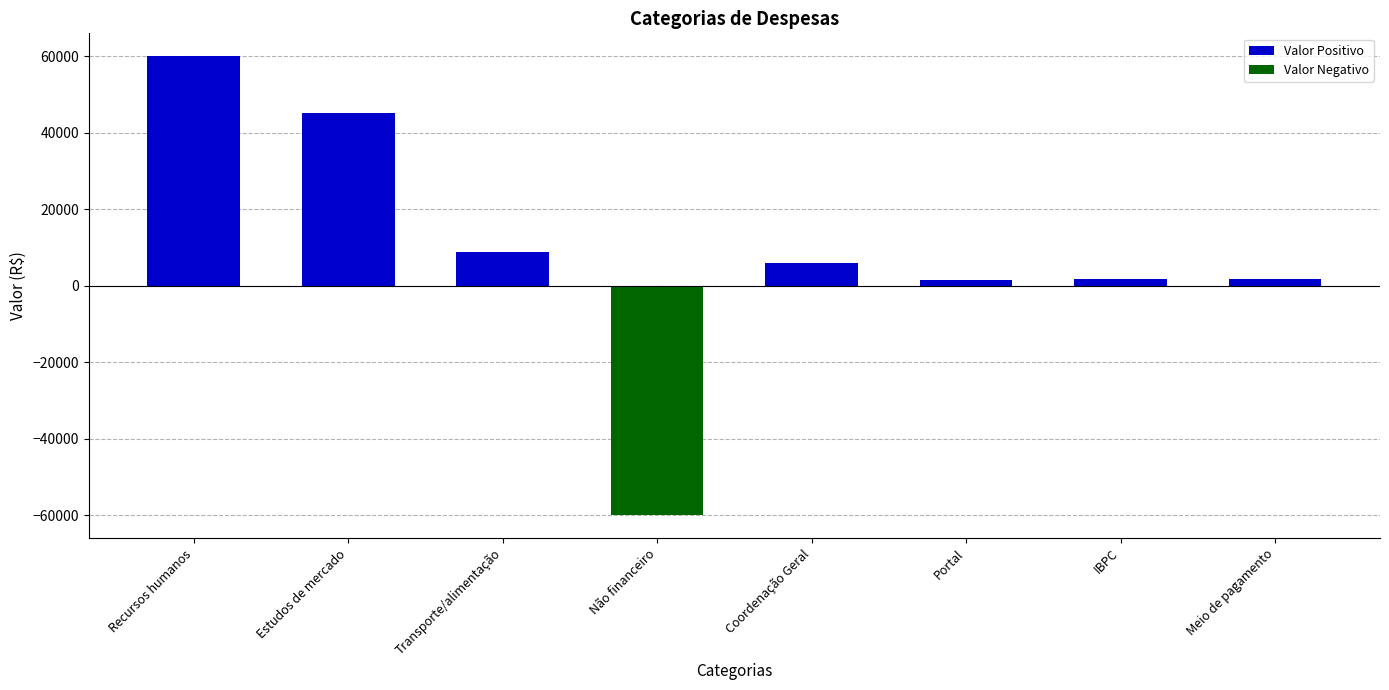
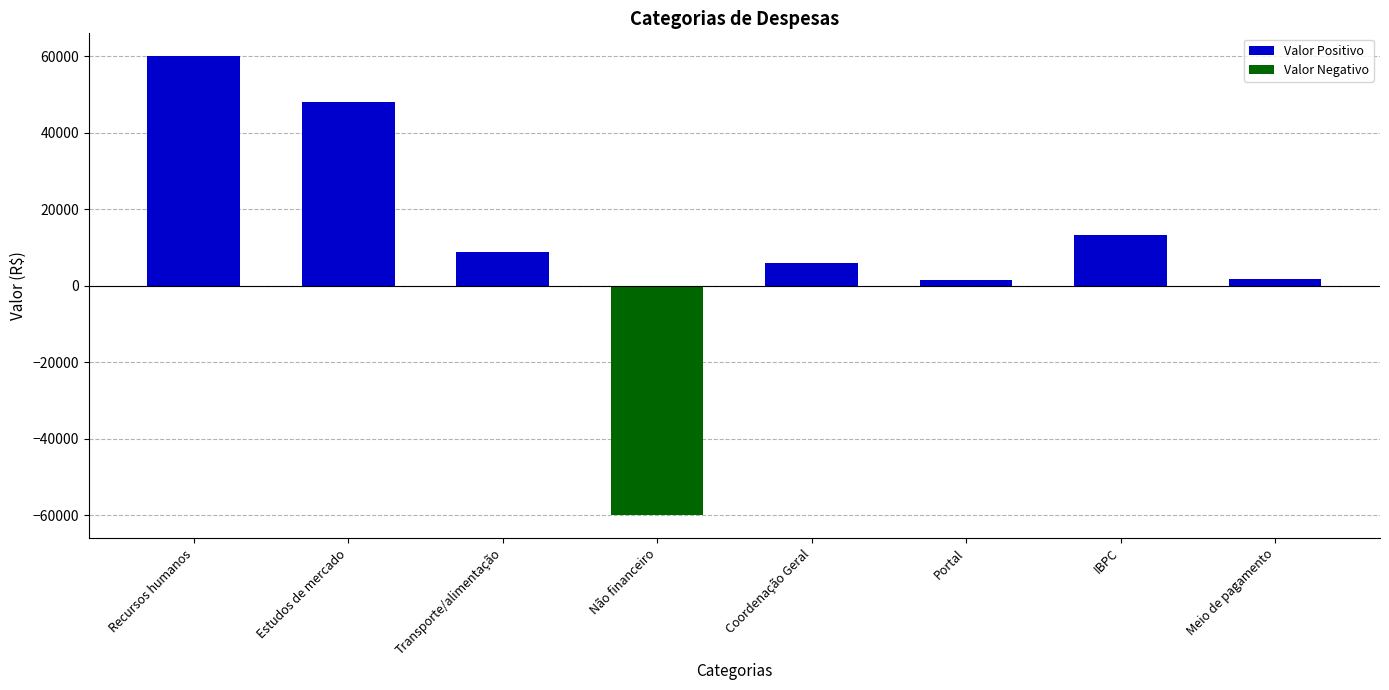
Estudos de mercado: 45000 -> 48000
IBPC: 2000 -> 13000
